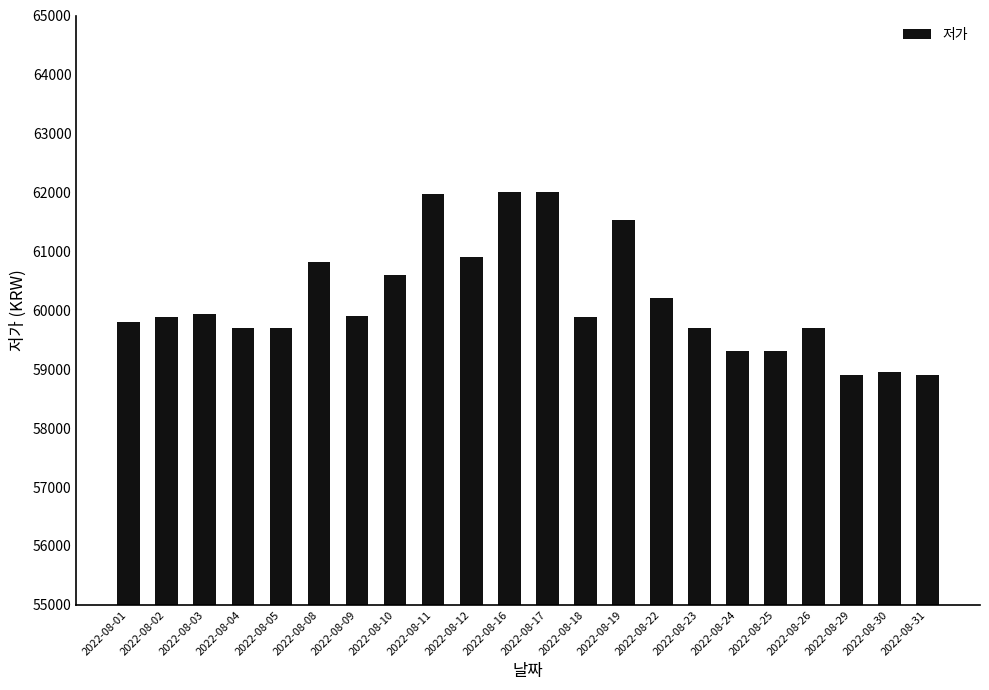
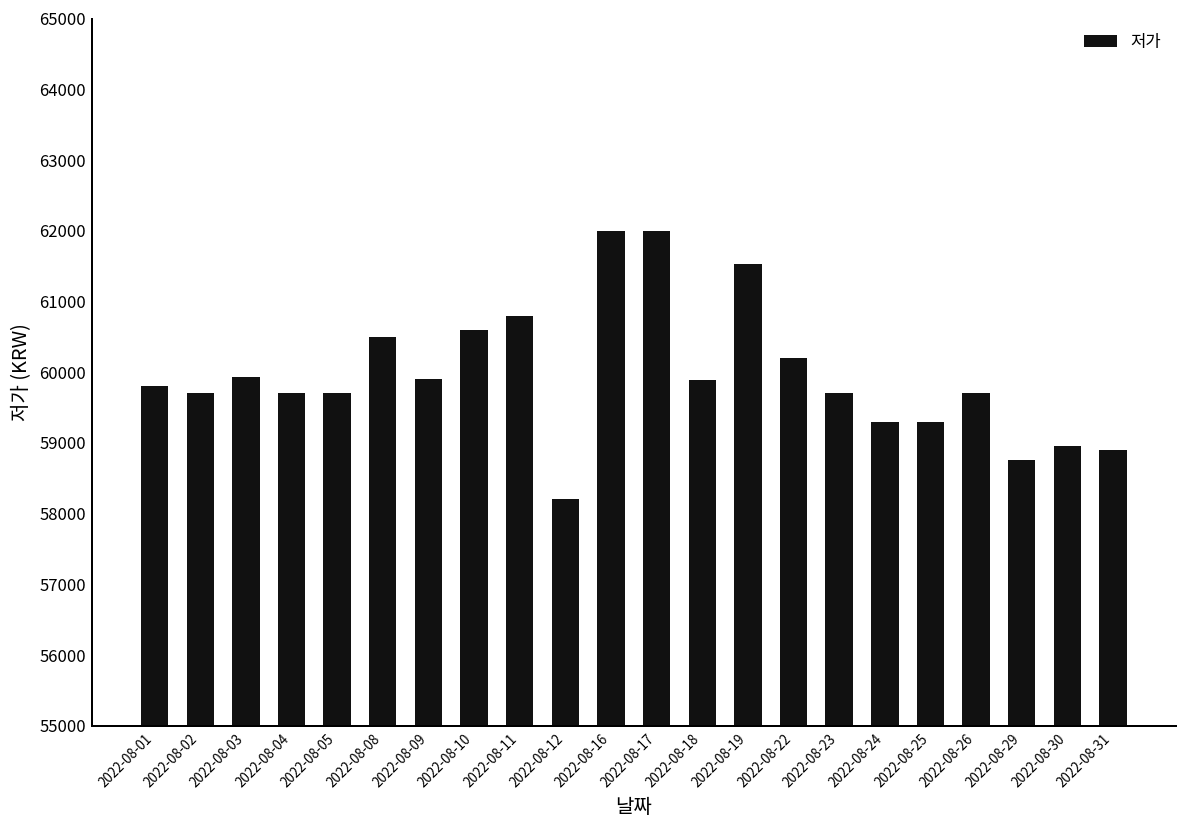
2022-08-02: 59900 -> 59700
2022-08-08: 60800 -> 60500
2022-08-11: 62000 -> 60800
2022-08-12: 60900 -> 58200
2022-08-29: 58900 -> 58800
